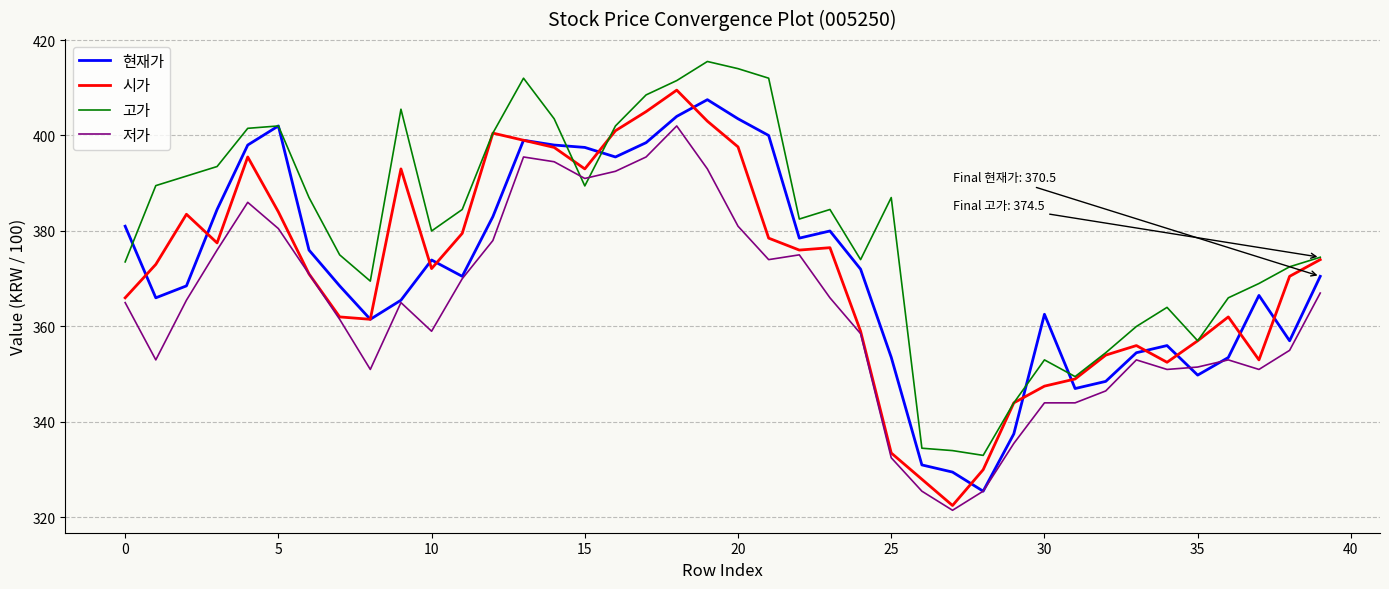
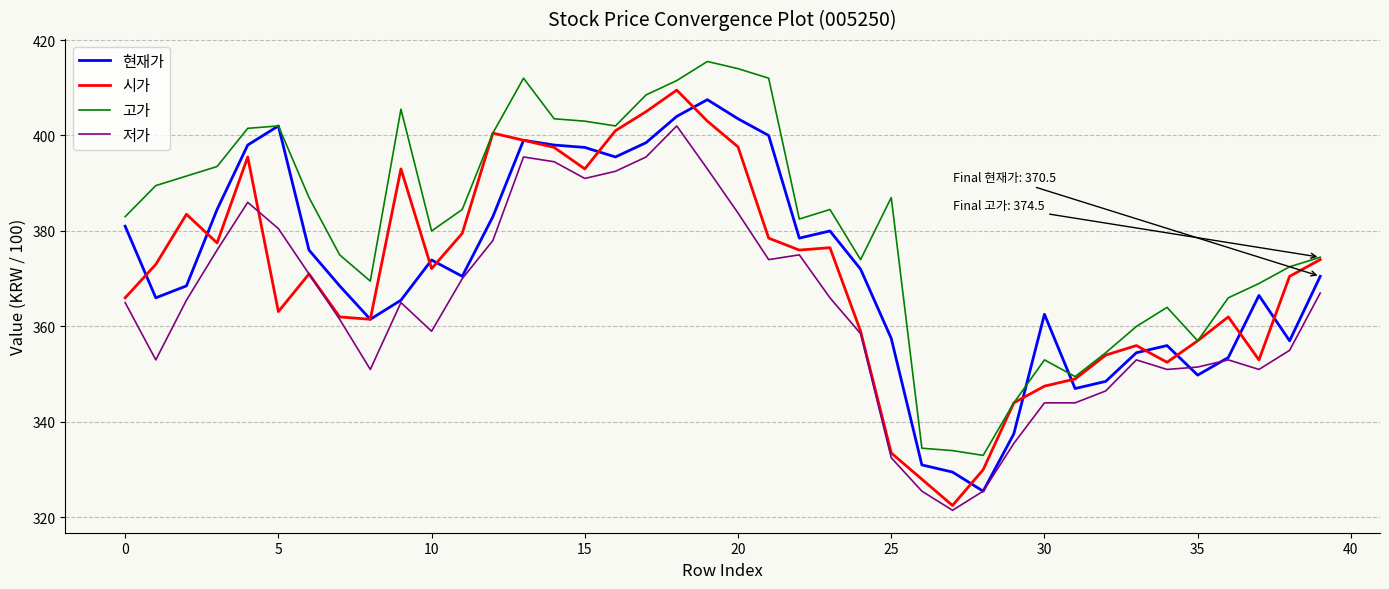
고가, 0: 374 -> 383
시가, 5: 384 -> 363
고가, 15: 389 -> 403
저가, 20: 381 -> 384
현재가, 25: 354 -> 358
